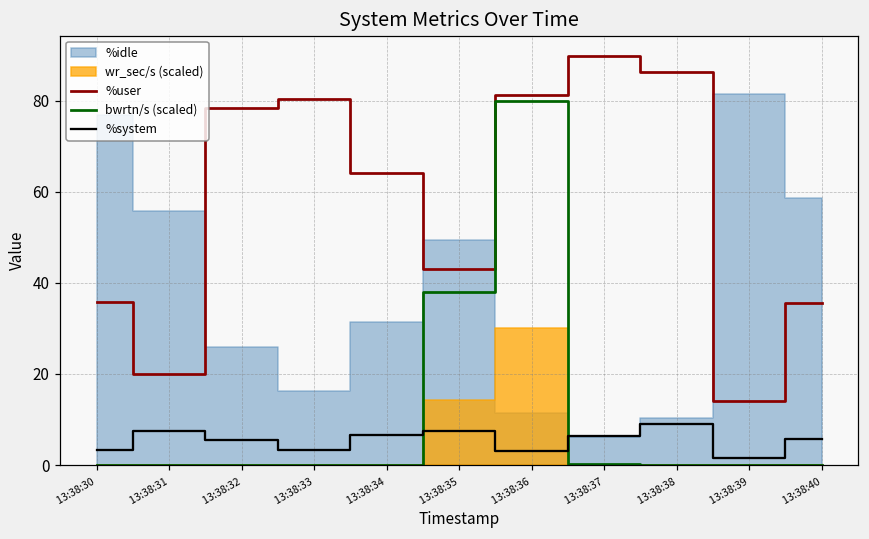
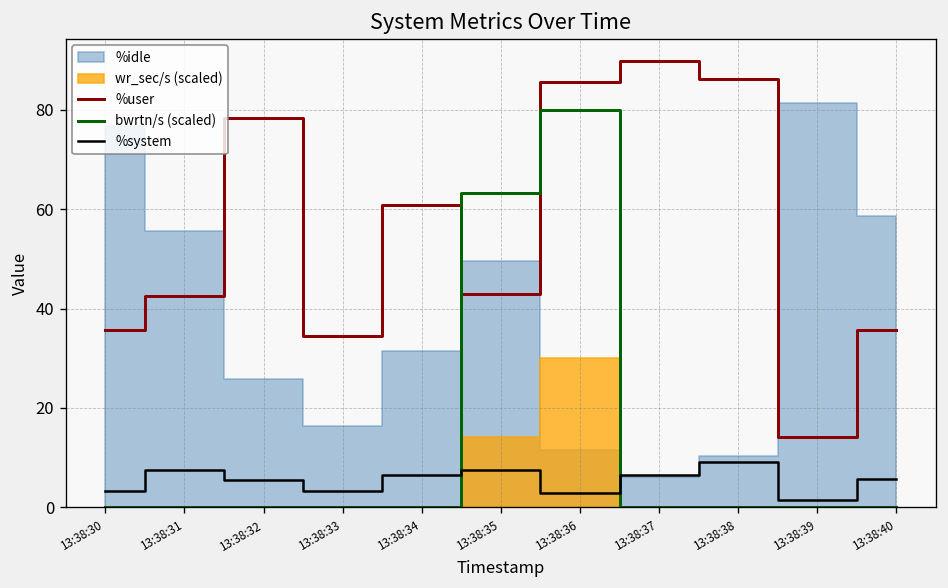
%user, 13:38:31: 20 -> 43
%user, 13:38:33: 80 -> 34
%user, 13:38:34: 64 -> 61
bwrtn/s (scaled), 13:38:35: 38 -> 63
%user, 13:38:36: 81 -> 86
